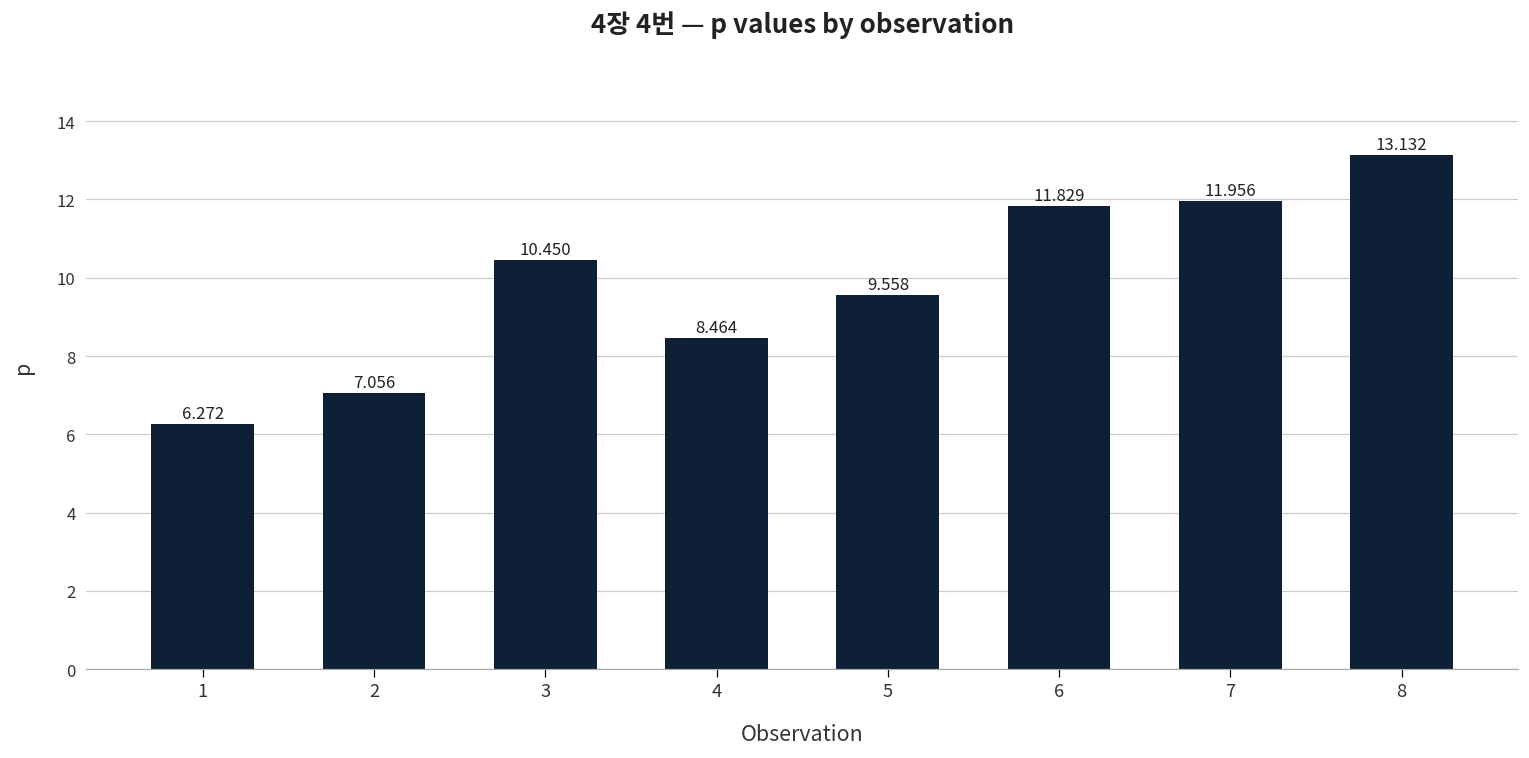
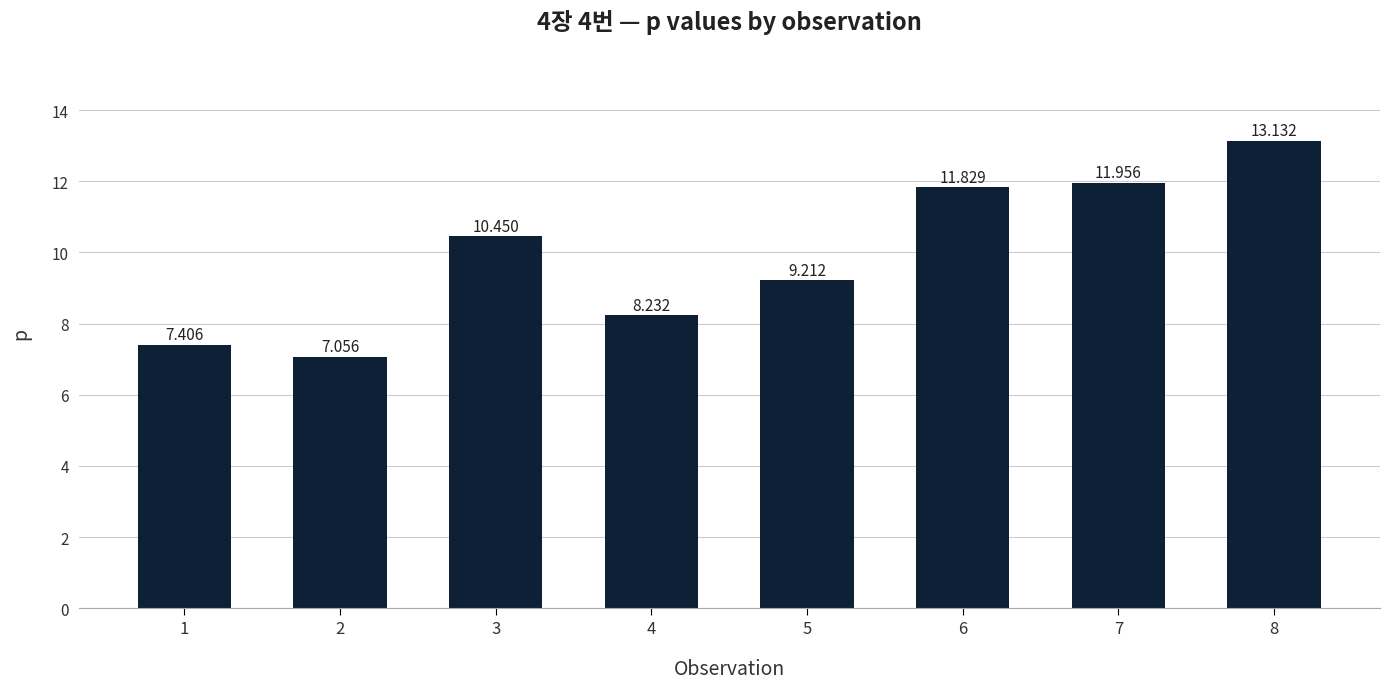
1: 6.272 -> 7.406
4: 8.464 -> 8.232
5: 9.558 -> 9.212
